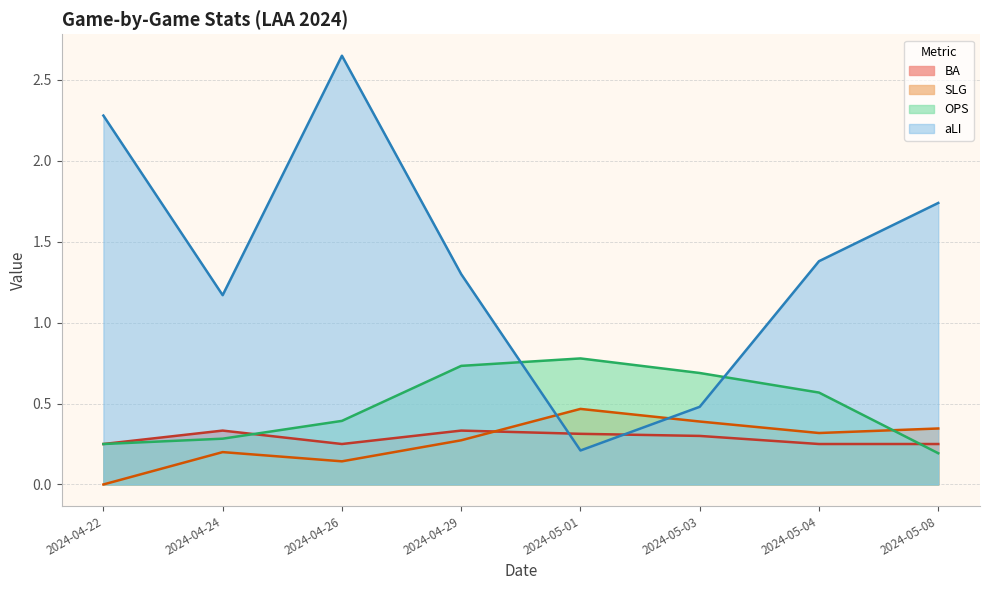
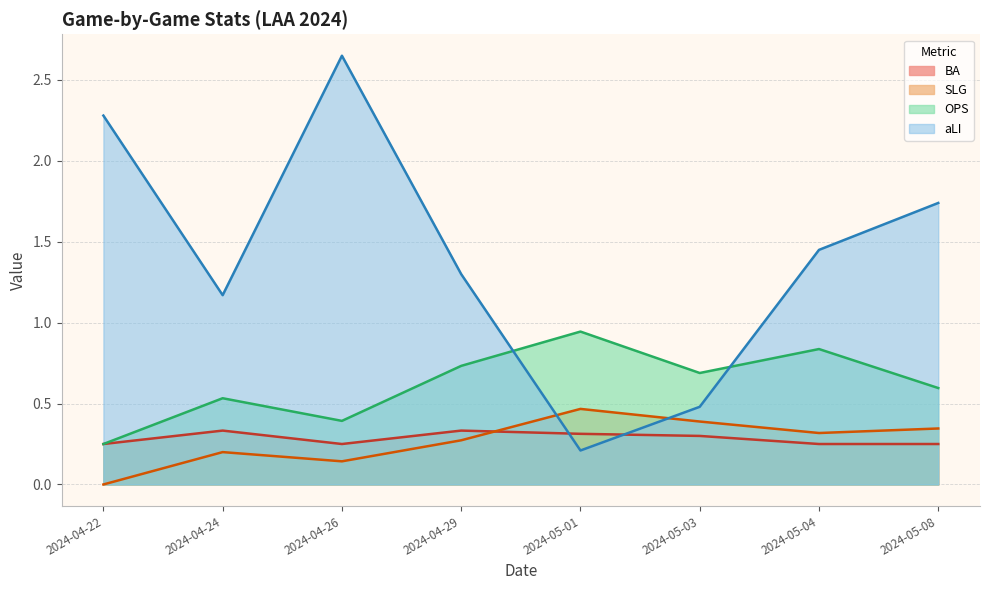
OPS, 2024-04-24: 0.28 -> 0.53
OPS, 2024-05-01: 0.78 -> 0.95
OPS, 2024-05-04: 0.57 -> 0.84
aLI, 2024-05-04: 1.38 -> 1.45
OPS, 2024-05-08: 0.19 -> 0.60
